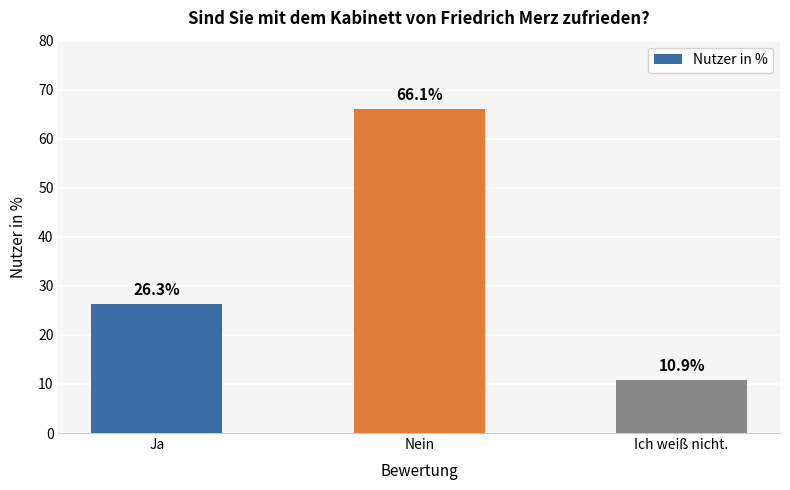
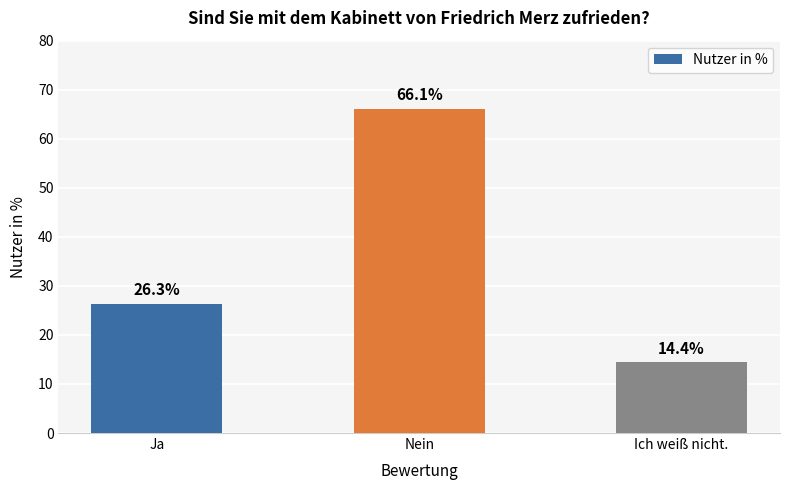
Ich weiß nicht.: 10.9% -> 14.4%
